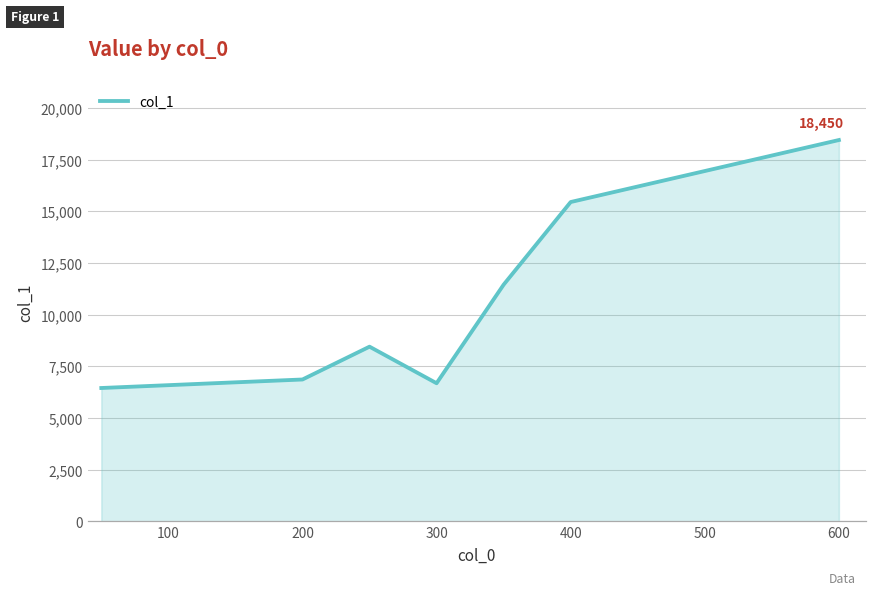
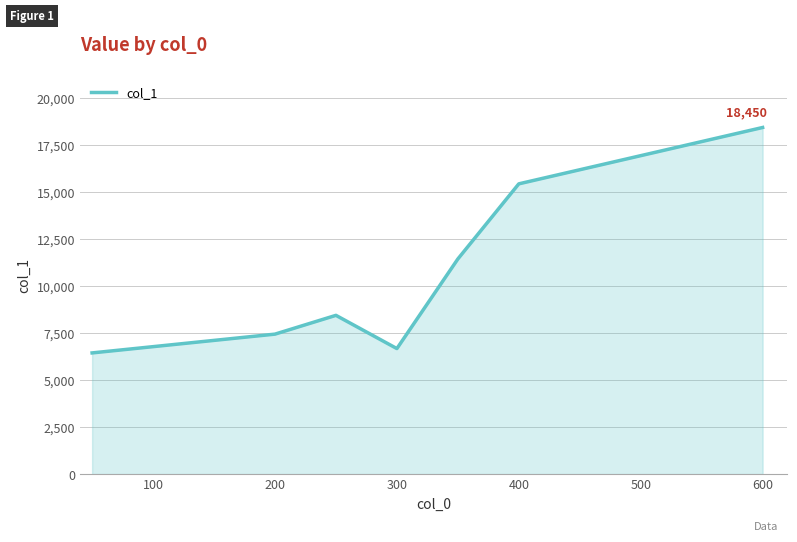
200: 6,900 -> 7,500
